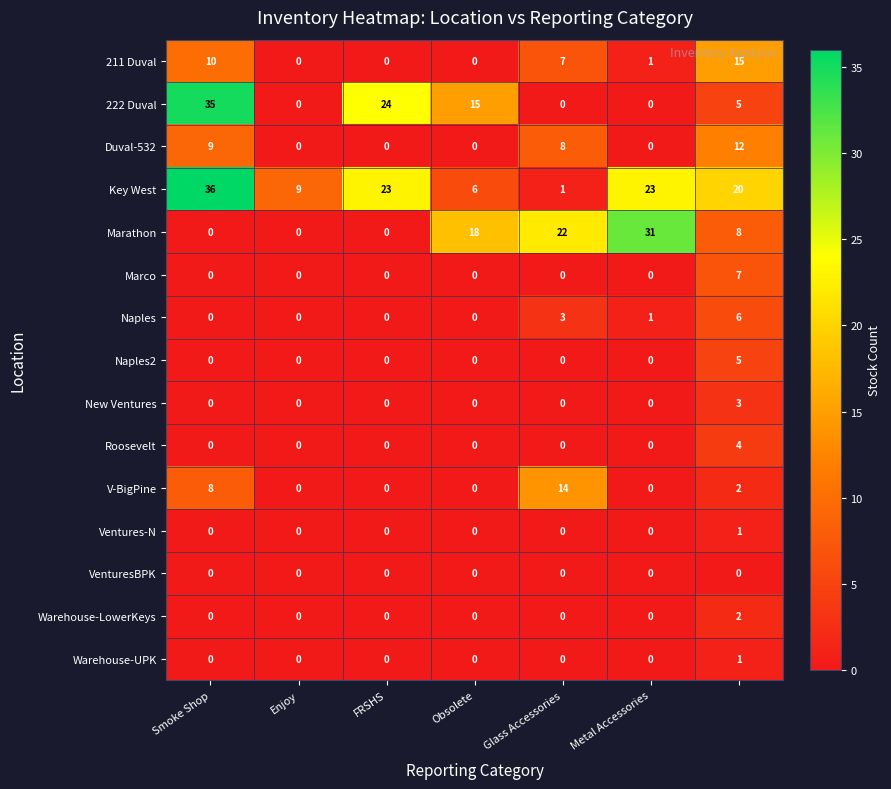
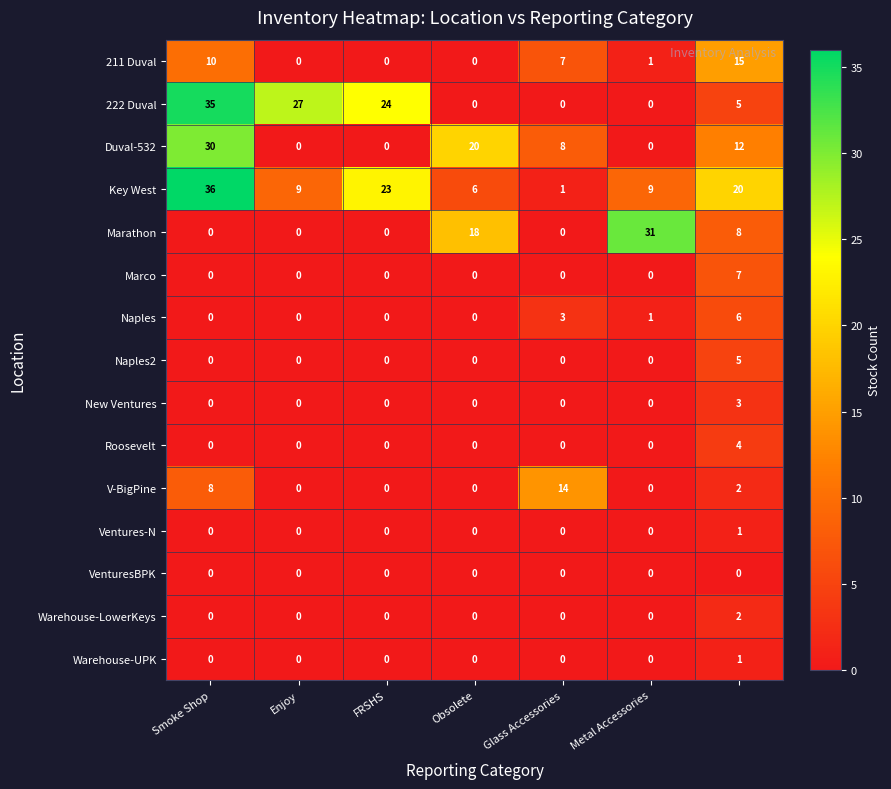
222 Duval, Enjoy: 0 -> 27
222 Duval, Obsolete: 15 -> 0
Duval-532, Smoke Shop: 9 -> 30
Duval-532, Obsolete: 0 -> 20
Key West, Metal Accessories: 23 -> 9
Marathon, Glass Accessories: 22 -> 0
